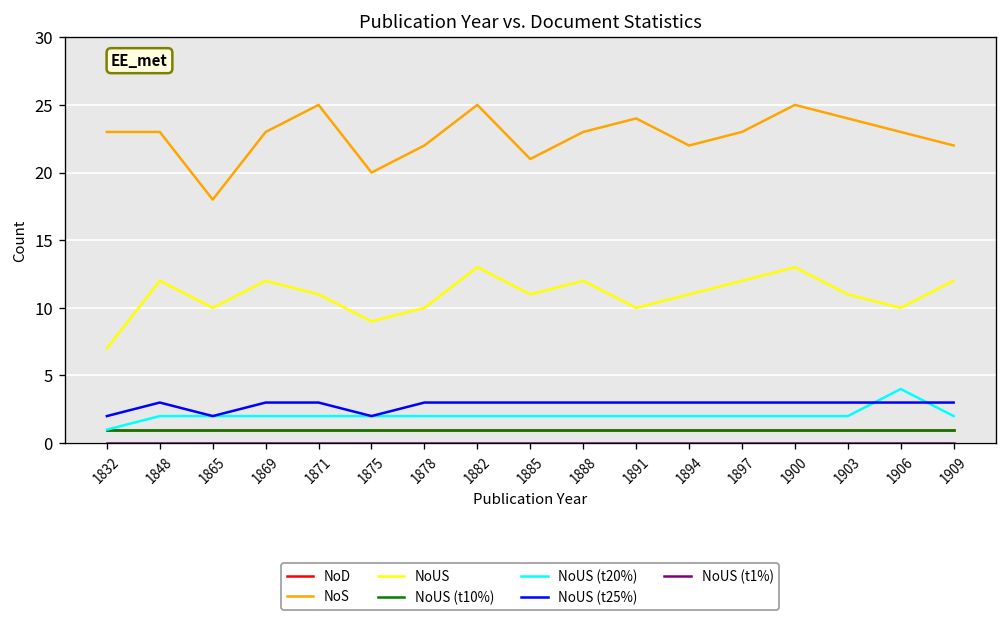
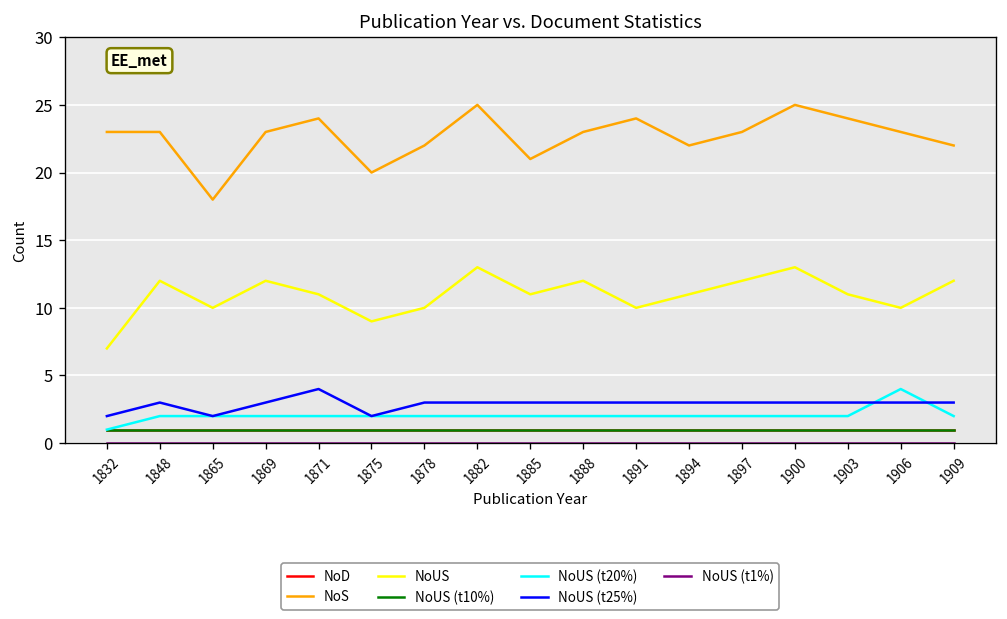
NoS, 1871: 25 -> 24
NoUS (t25%), 1871: 3 -> 4
